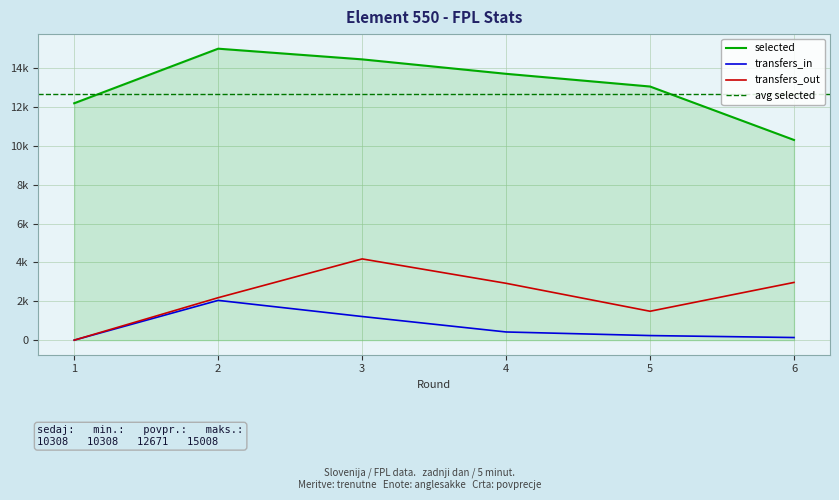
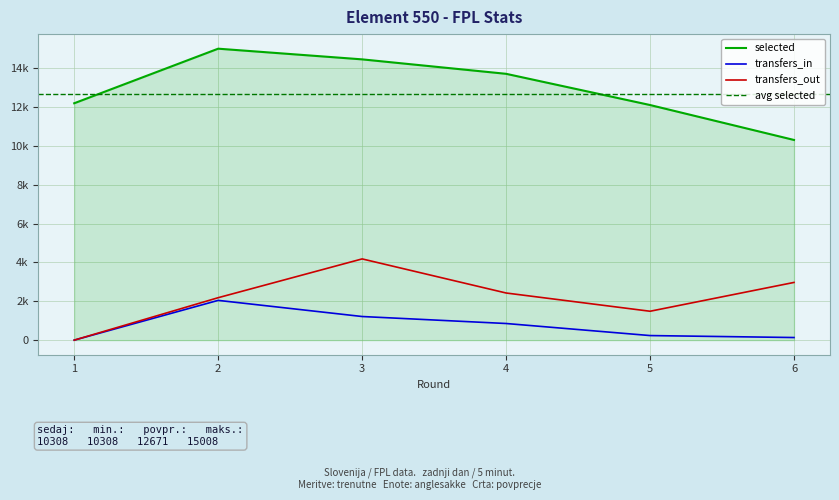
transfers_in, 4: 400 -> 900
transfers_out, 4: 2900 -> 2400
selected, 5: 13100 -> 12100
